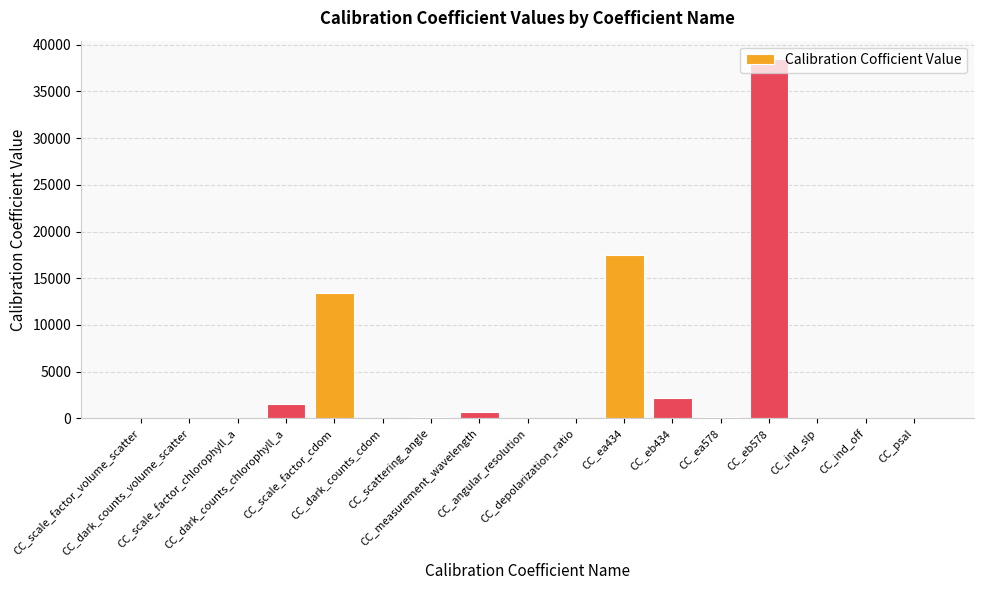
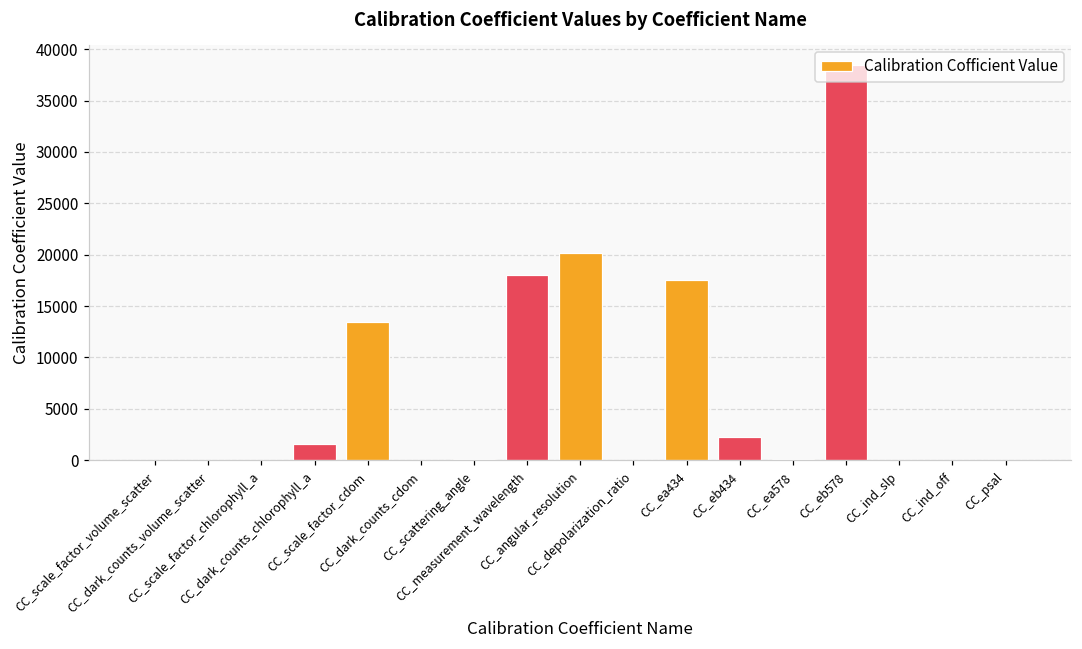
CC_measurement_wavelength: 1000 -> 18000
CC_angular_resolution: 0 -> 20000
